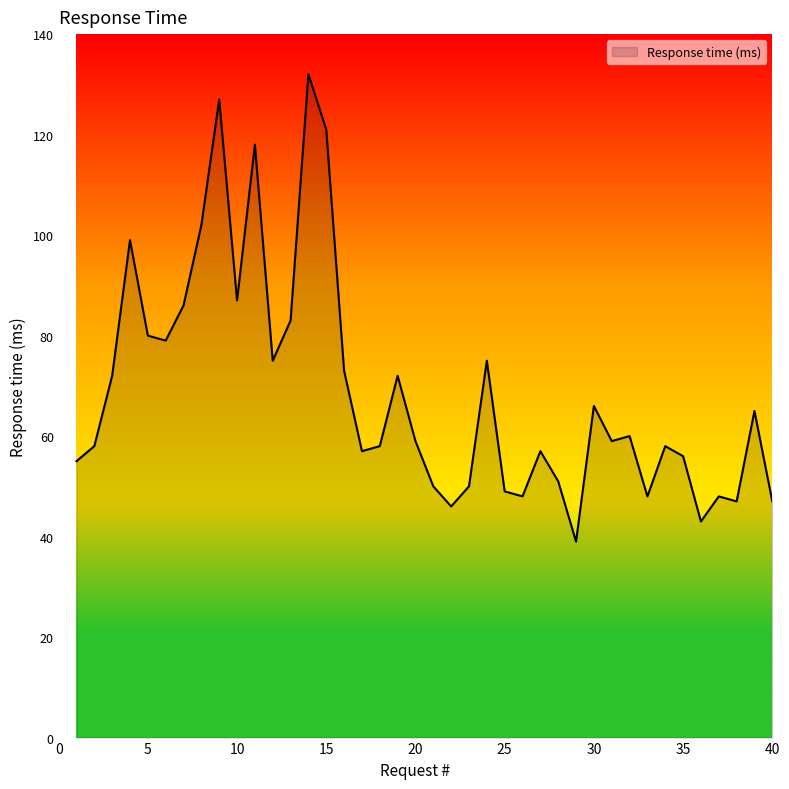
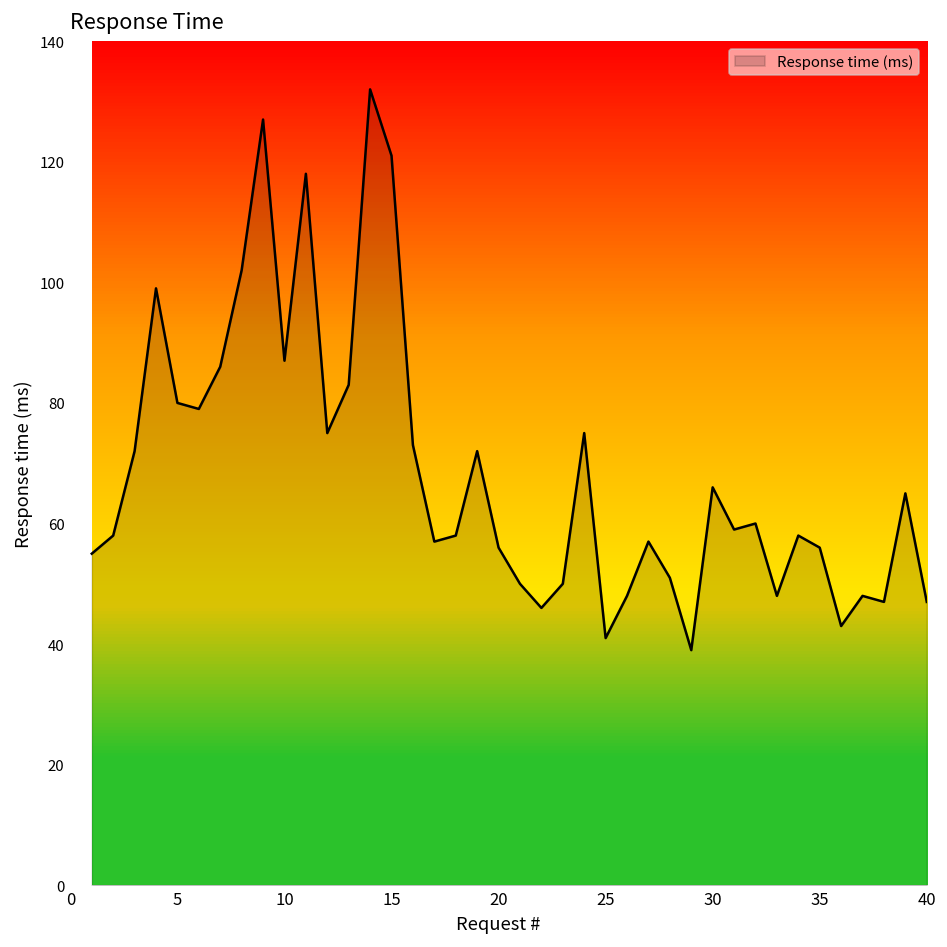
20: 59 -> 56
25: 49 -> 41
